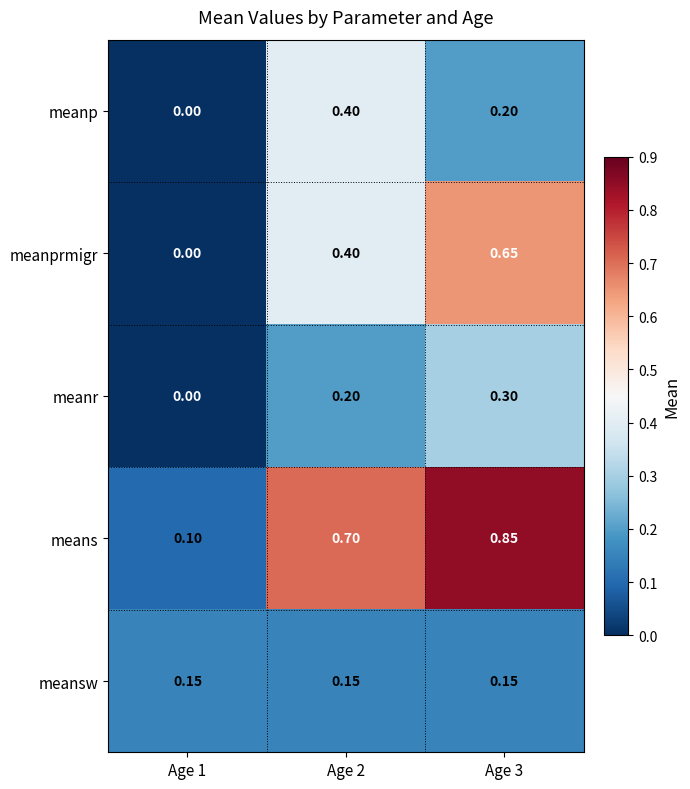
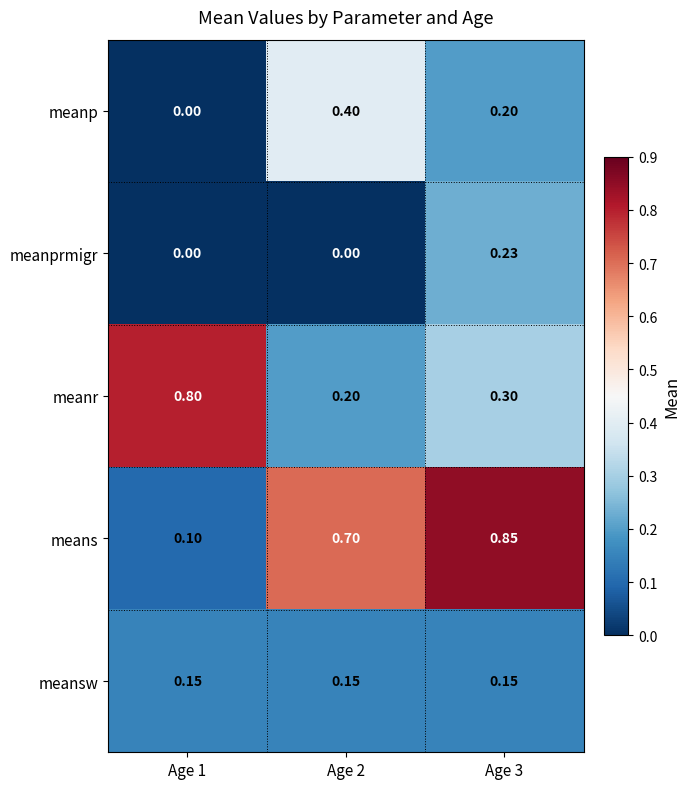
meanprmigr, Age 2: 0.40 -> 0.00
meanprmigr, Age 3: 0.65 -> 0.23
meanr, Age 1: 0.00 -> 0.80
